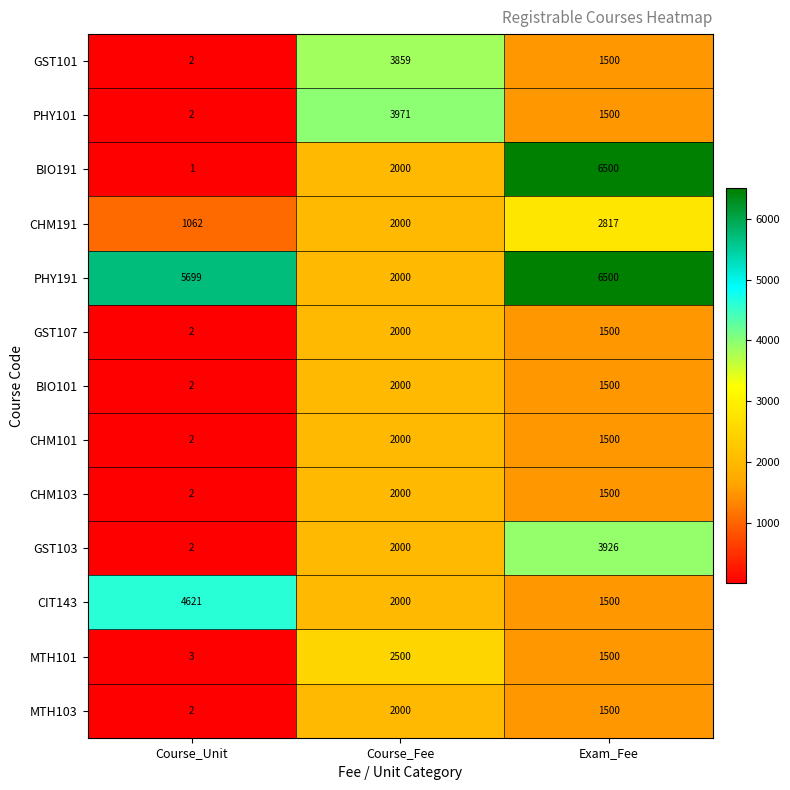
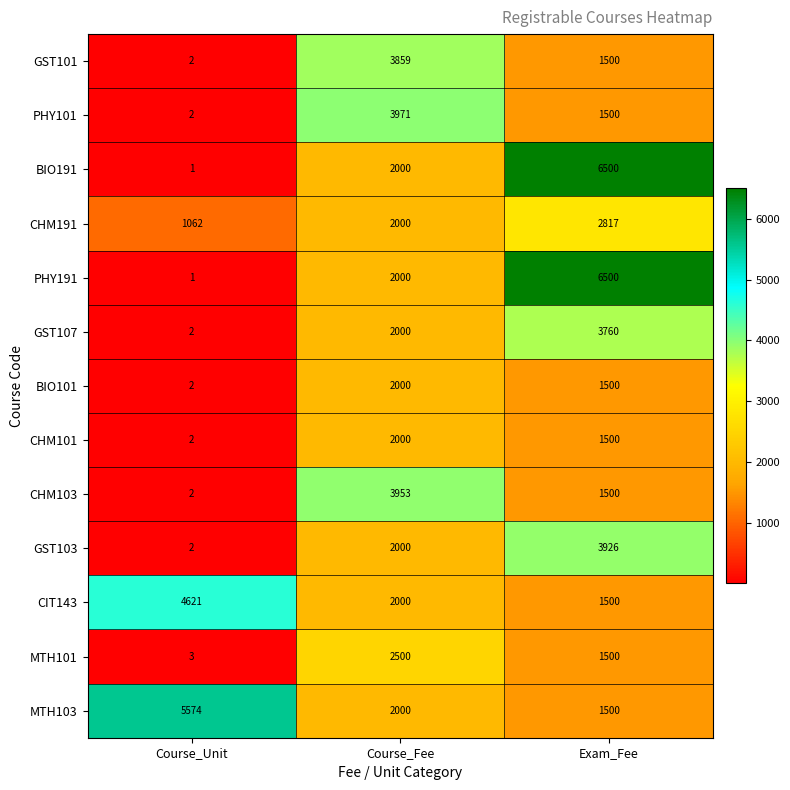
PHY191, Course_Unit: 5699 -> 1
GST107, Exam_Fee: 1500 -> 3760
CHM103, Course_Fee: 2000 -> 3953
MTH103, Course_Unit: 2 -> 5574
